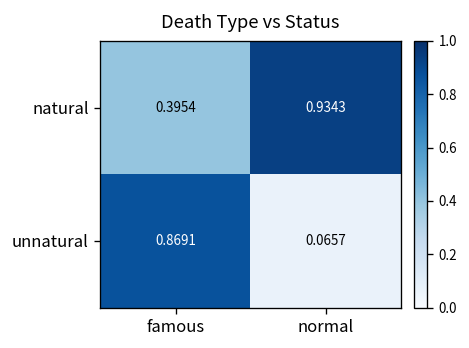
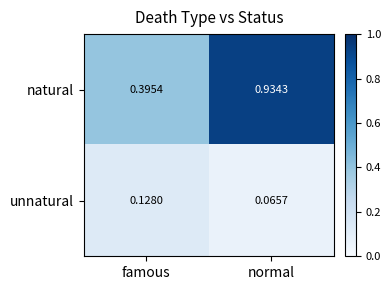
unnatural, famous: 0.8691 -> 0.1280
